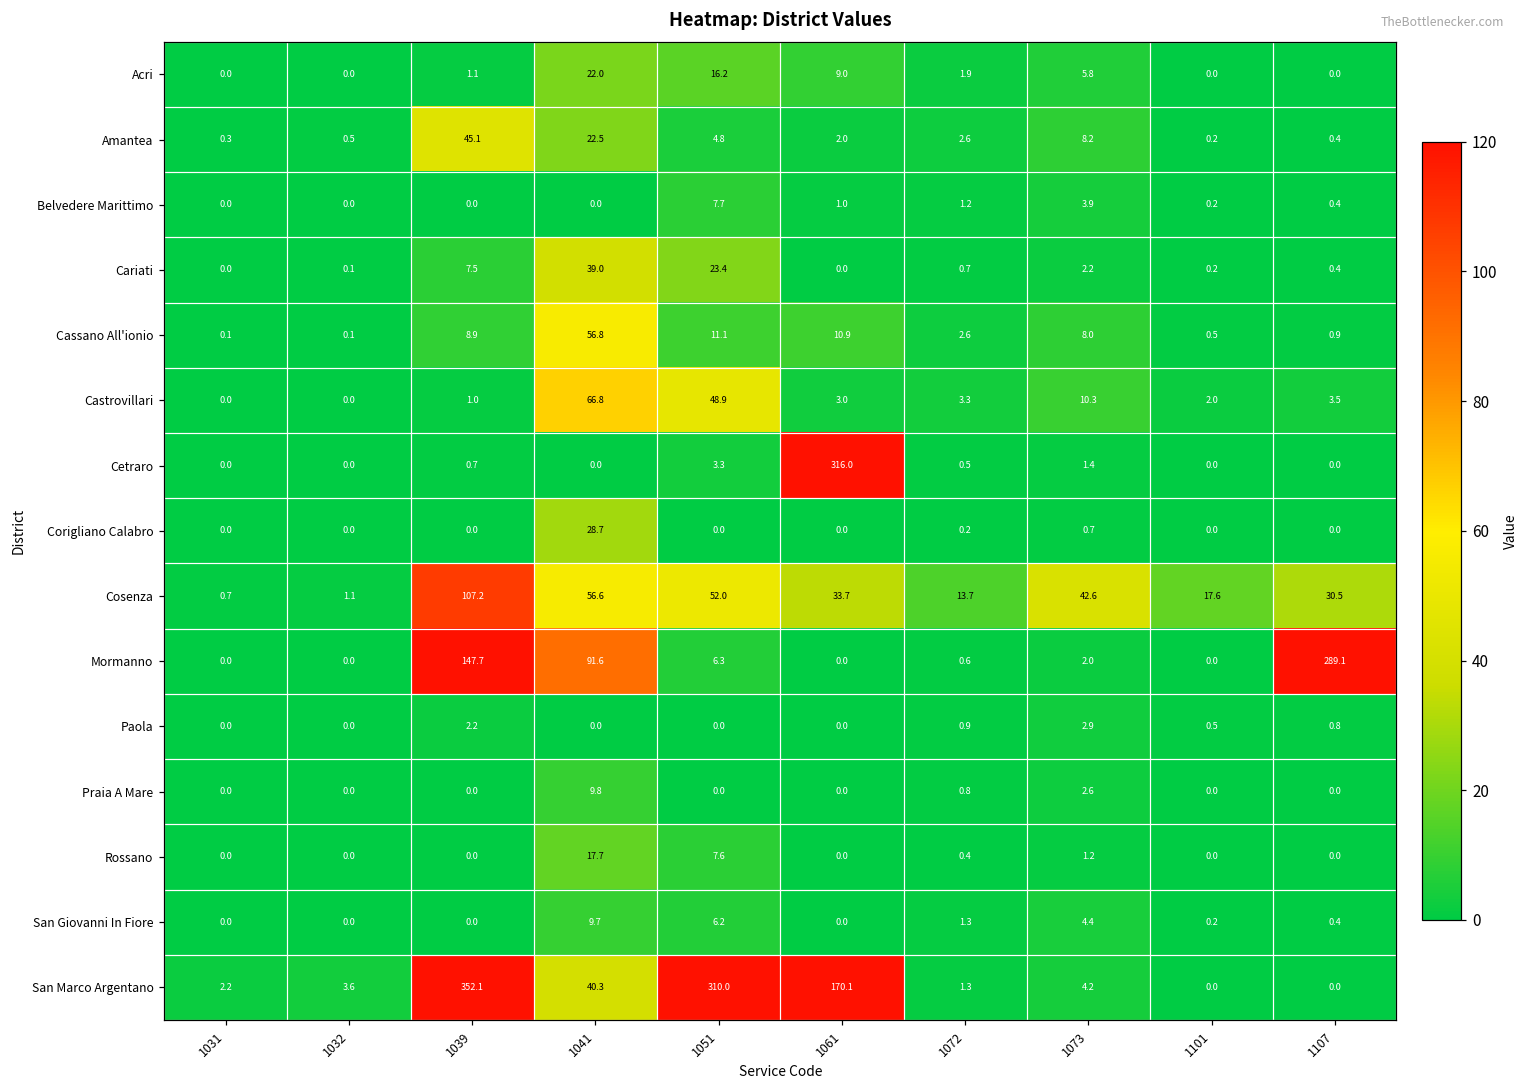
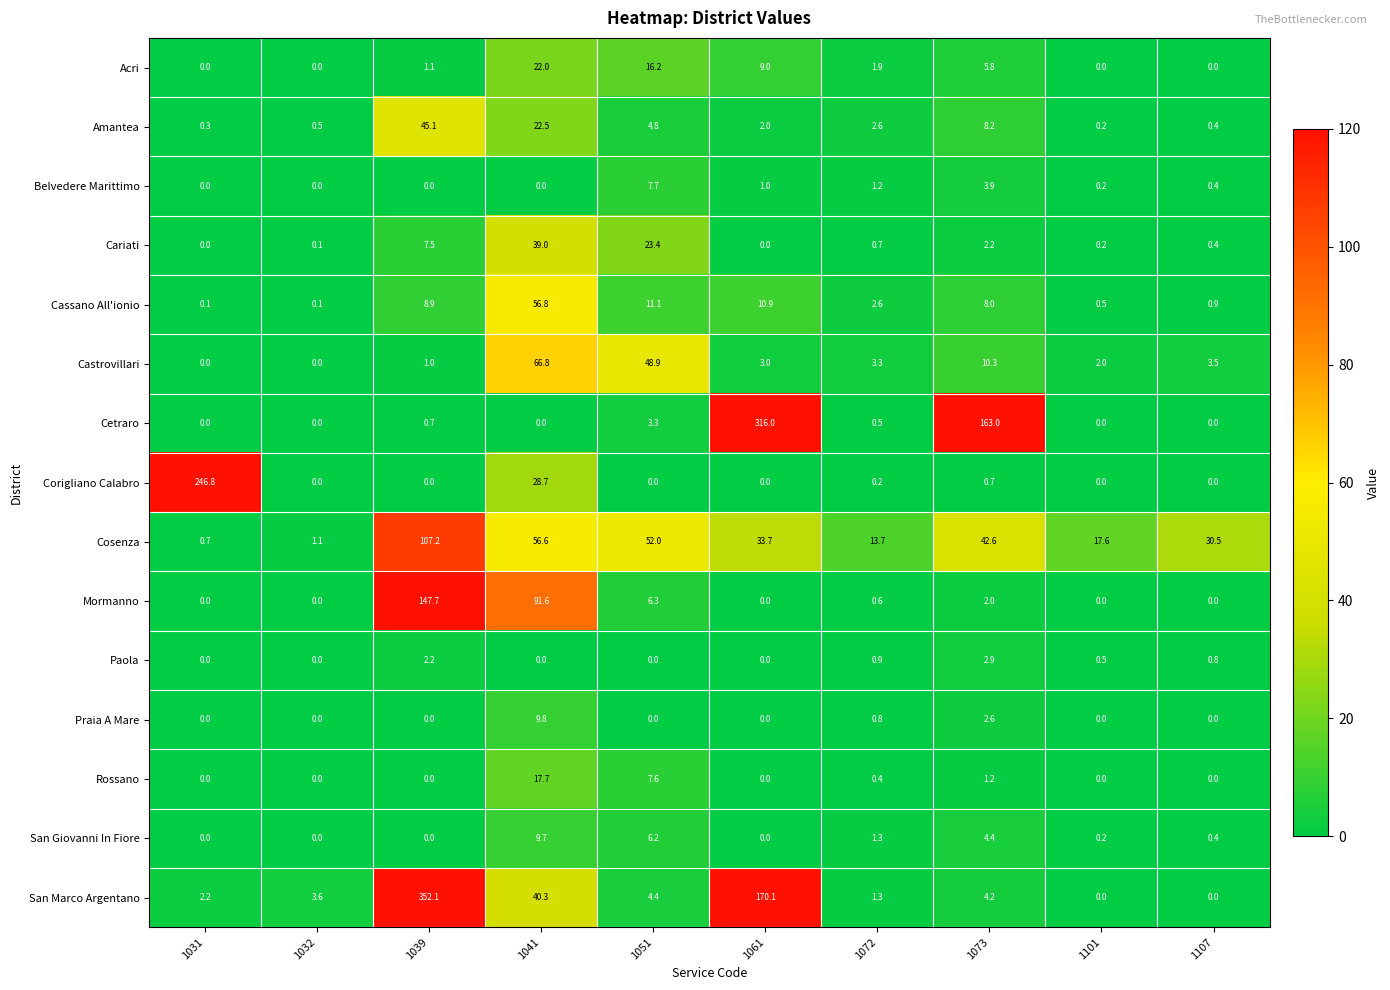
Cetraro, 1073: 1.4 -> 163.0
Corigliano Calabro, 1031: 0.0 -> 246.8
Mormanno, 1107: 289.1 -> 0.0
San Marco Argentano, 1051: 310.0 -> 4.4
